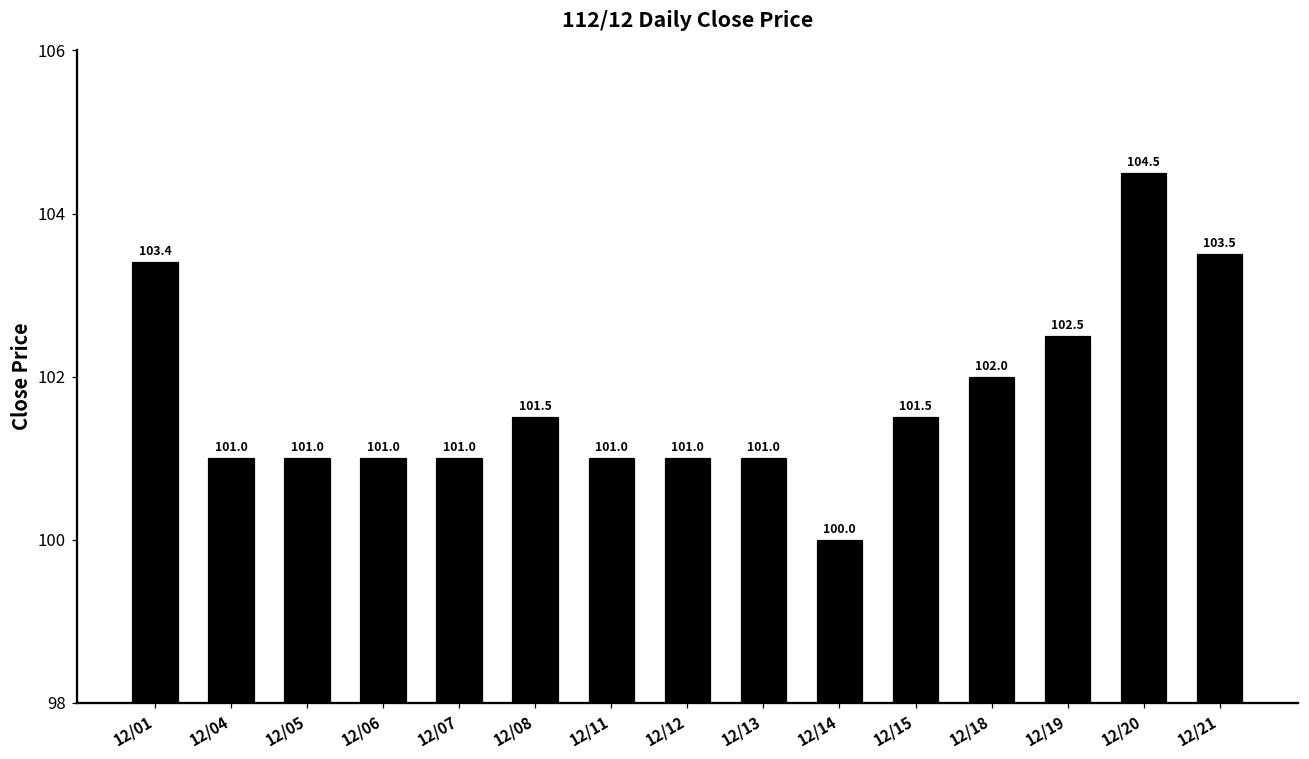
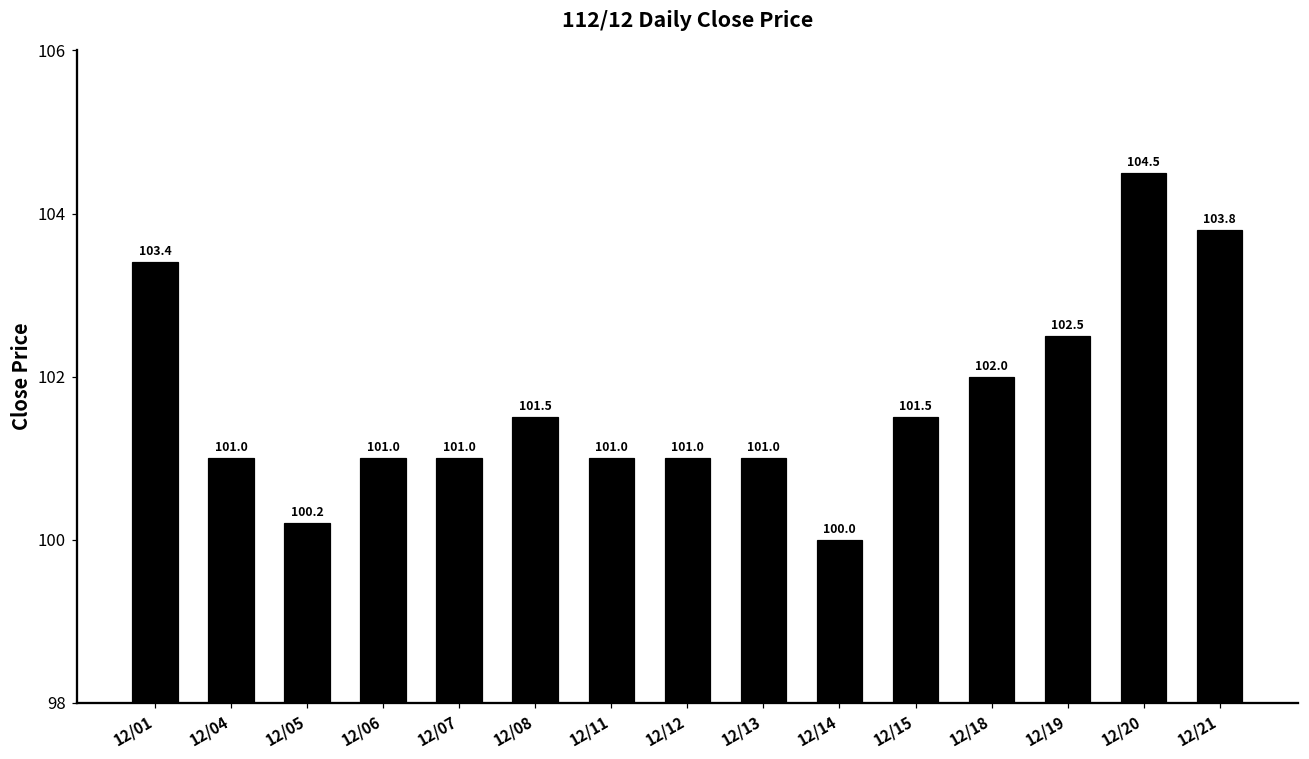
12/05: 101.0 -> 100.2
12/21: 103.5 -> 103.8
